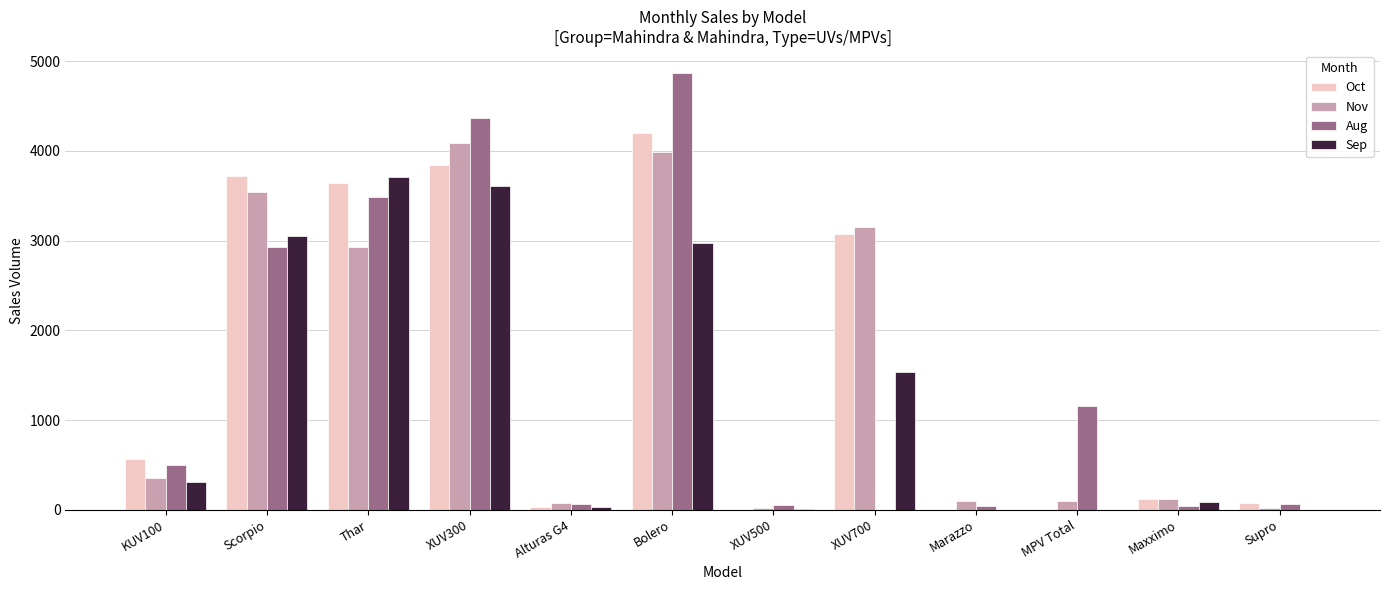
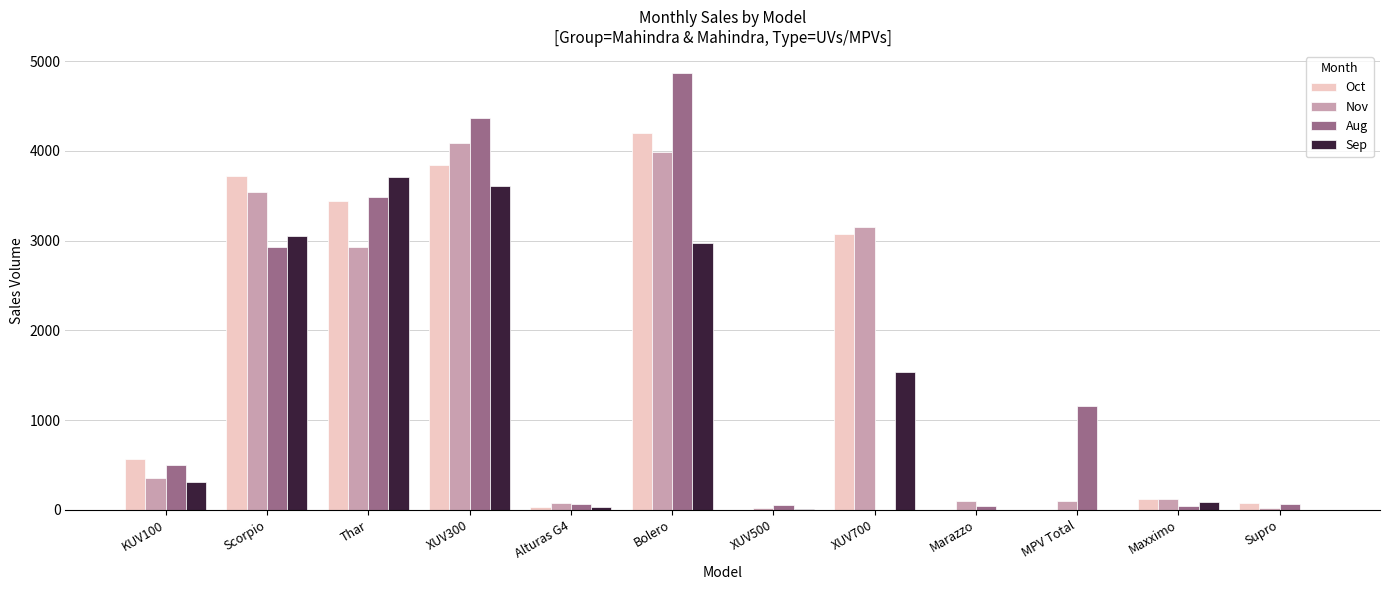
Oct, Thar: 3600 -> 3400
